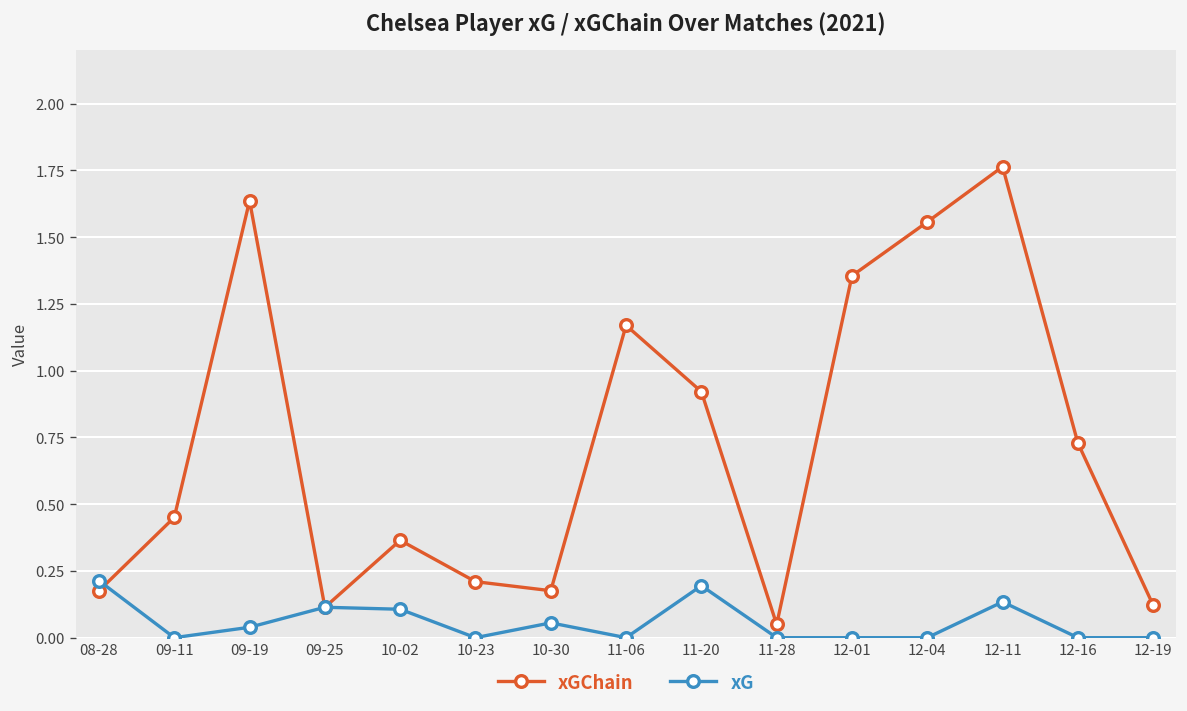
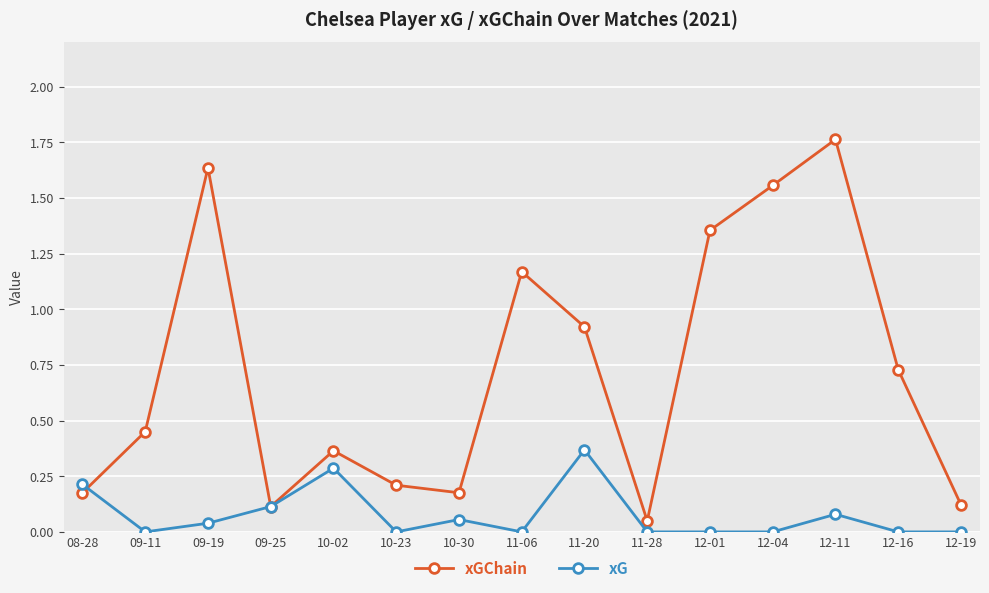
xG, 10-02: 0.11 -> 0.29
xG, 11-20: 0.19 -> 0.37
xG, 12-11: 0.13 -> 0.08
